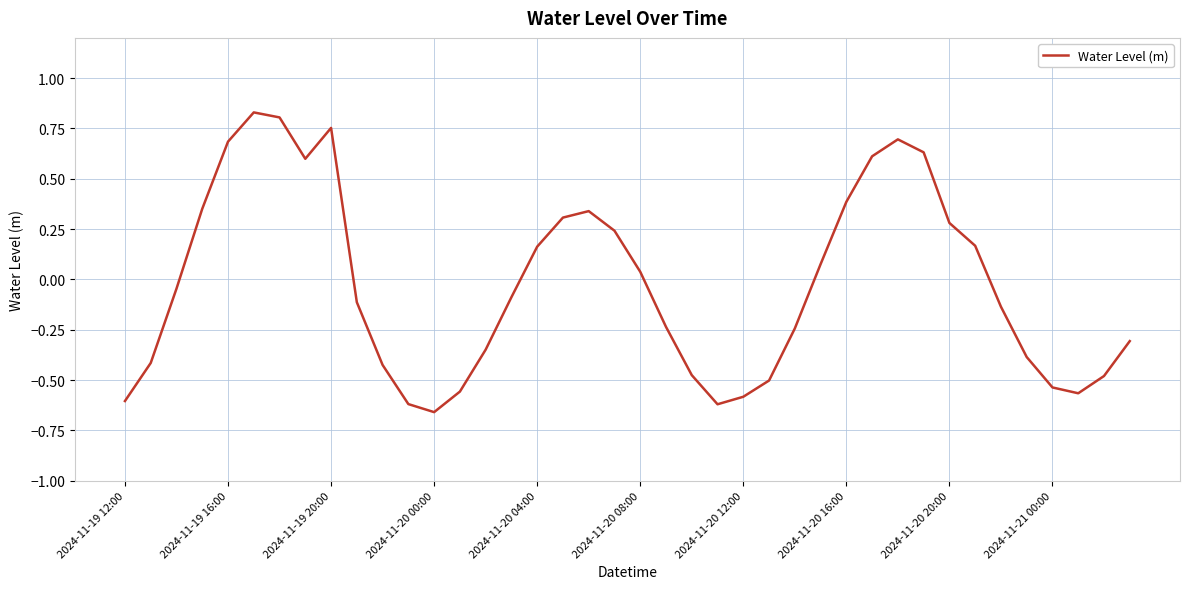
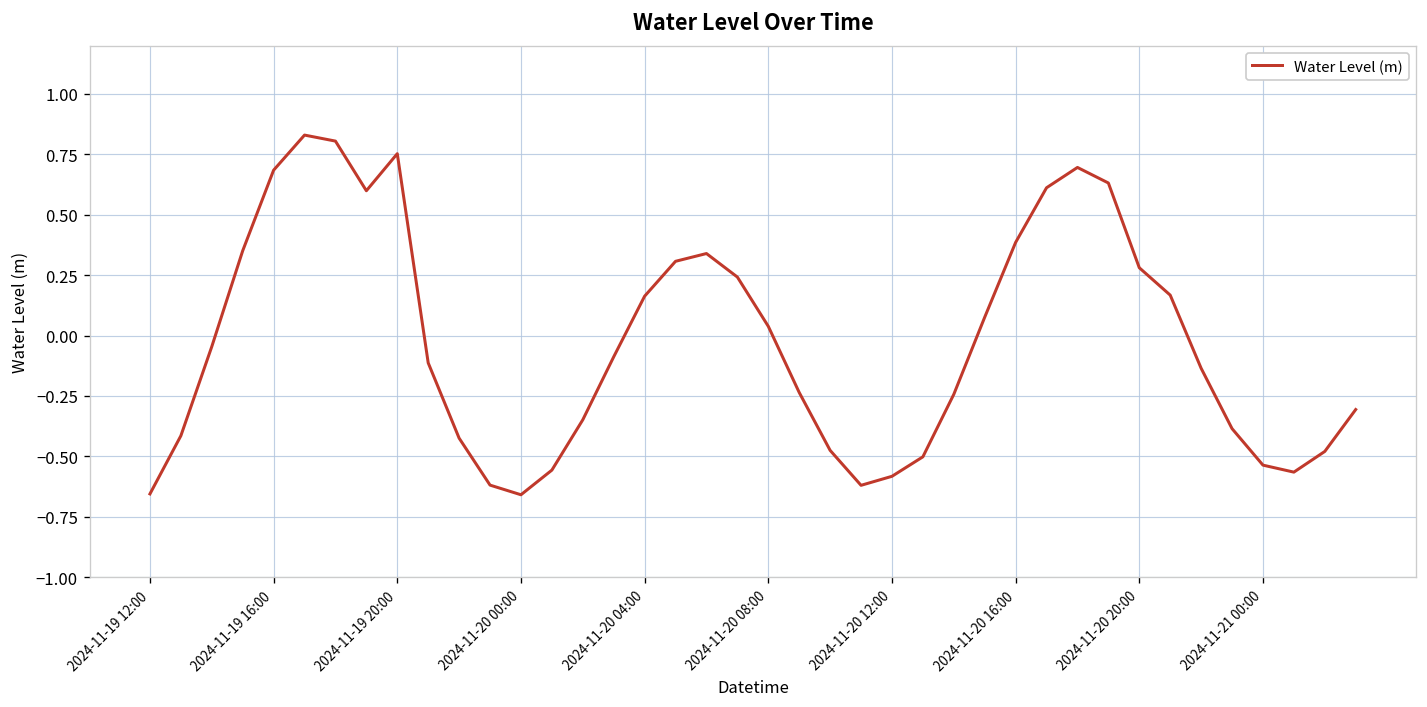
2024-11-19 12:00: -0.60 -> -0.66
